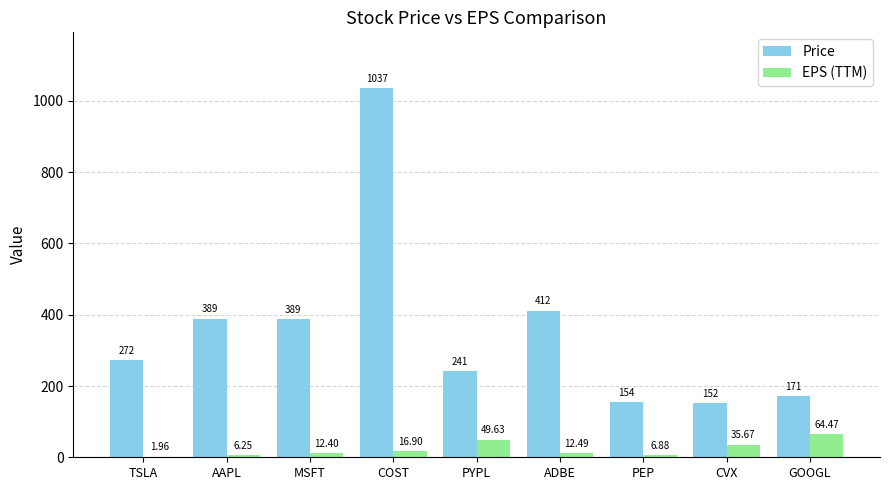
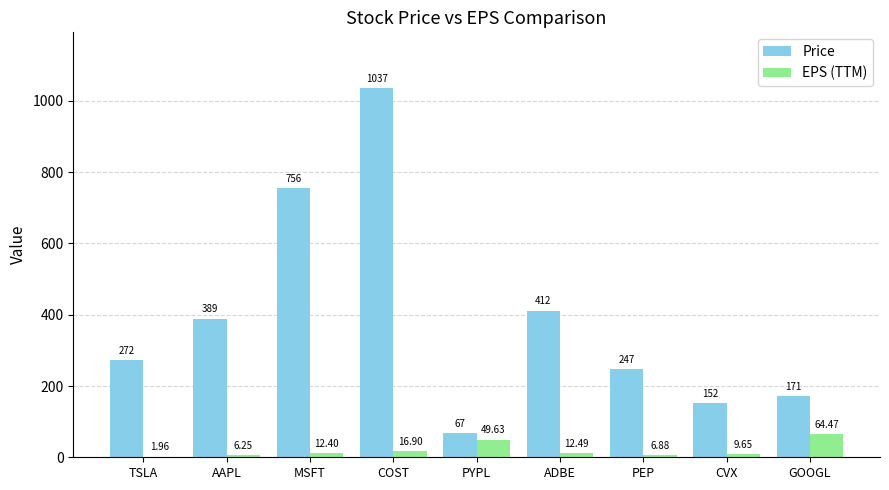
Price, MSFT: 389 -> 756
Price, PYPL: 241 -> 67
Price, PEP: 154 -> 247
EPS (TTM), CVX: 35.67 -> 9.65
